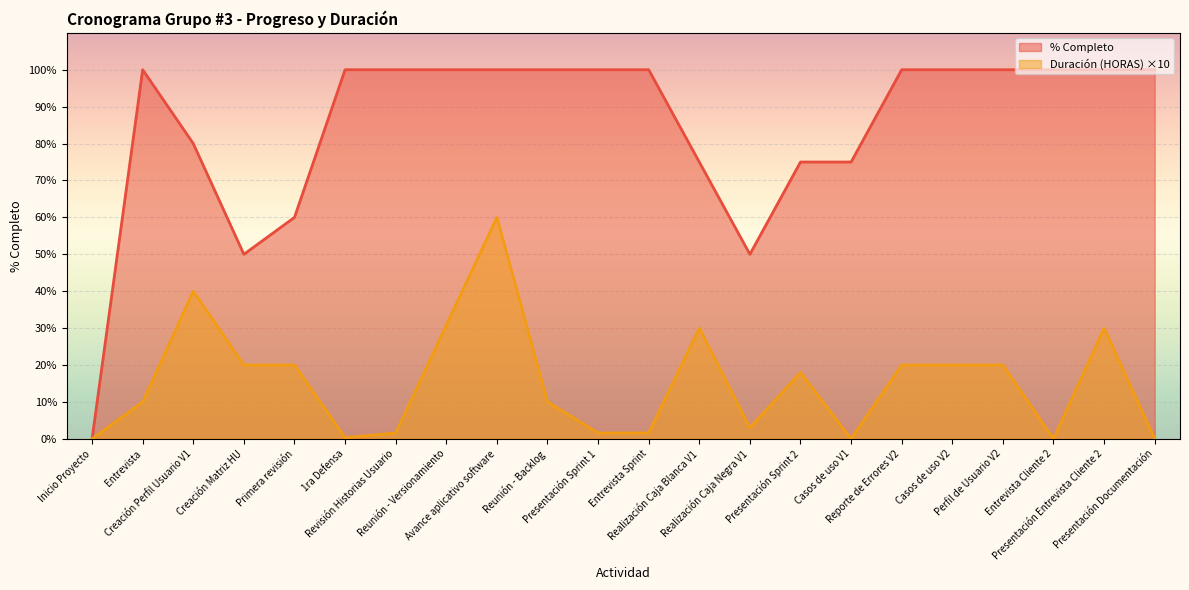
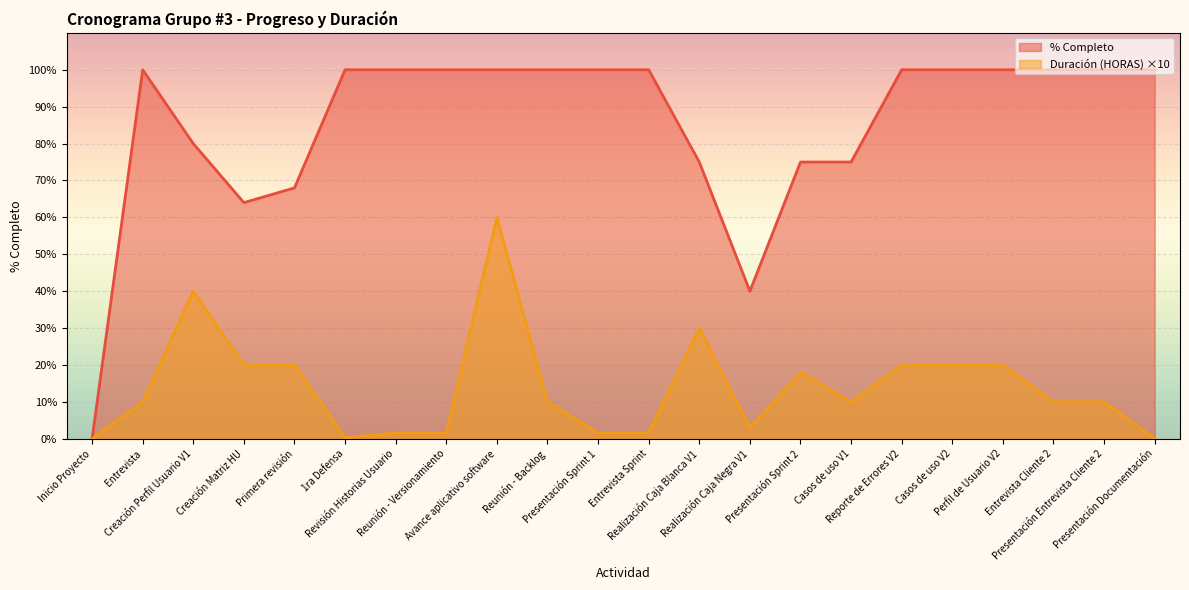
% Completo, Creación Matriz HU: 50% -> 64%
% Completo, Primera revisión: 60% -> 68%
Duración (HORAS) ×10, Reunión - Versionamiento: 31% -> 2%
% Completo, Realización Caja Negra V1: 50% -> 40%
Duración (HORAS) ×10, Casos de uso V1: 0% -> 10%
Duración (HORAS) ×10, Entrevista Cliente 2: 0% -> 10%
Duración (HORAS) ×10, Presentación Entrevista Cliente 2: 30% -> 10%
